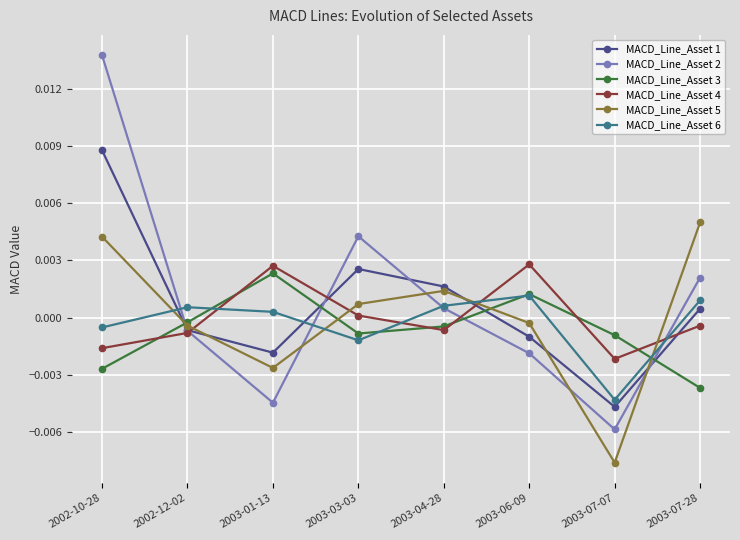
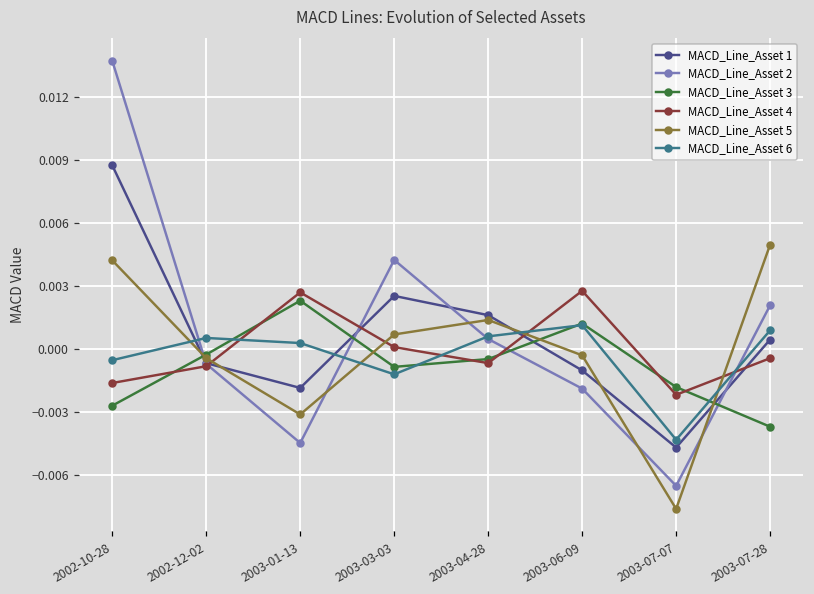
MACD_Line_Asset 5, 2003-01-13: -0.0026 -> -0.0031
MACD_Line_Asset 2, 2003-07-07: -0.0059 -> -0.0065
MACD_Line_Asset 3, 2003-07-07: -0.0009 -> -0.0018
